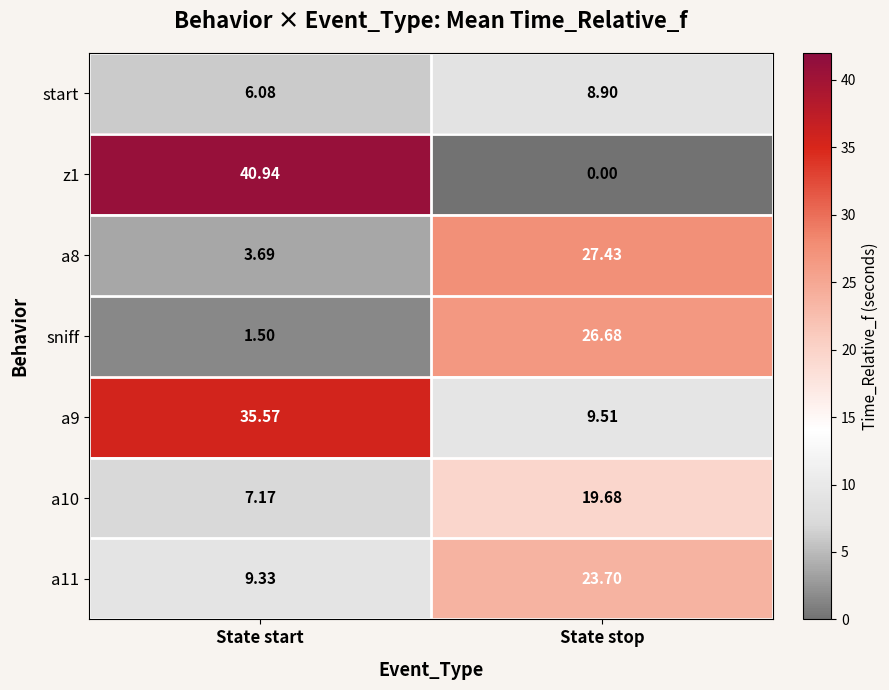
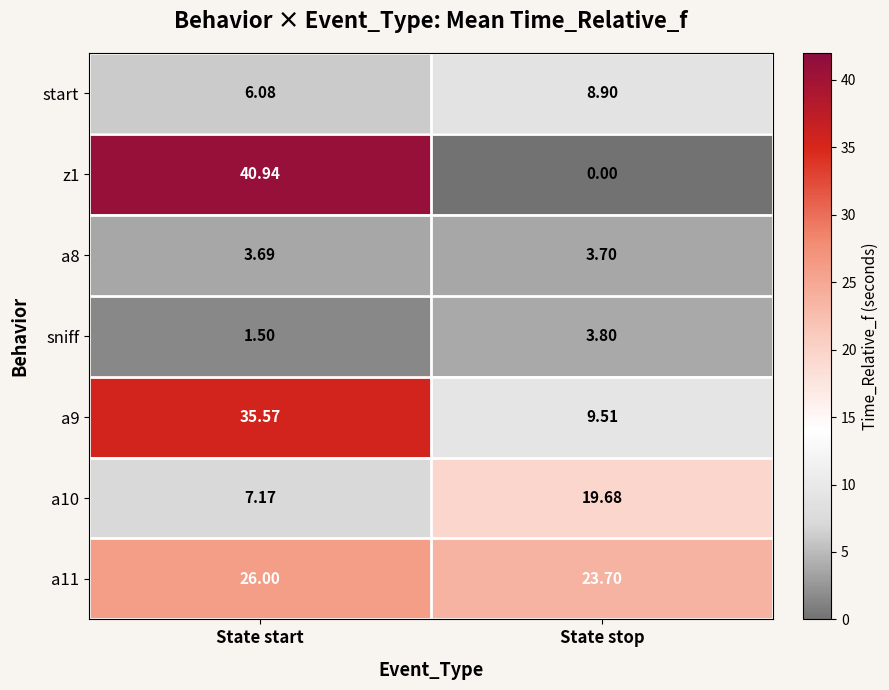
a8, State stop: 27.43 -> 3.70
sniff, State stop: 26.68 -> 3.80
a11, State start: 9.33 -> 26.00
